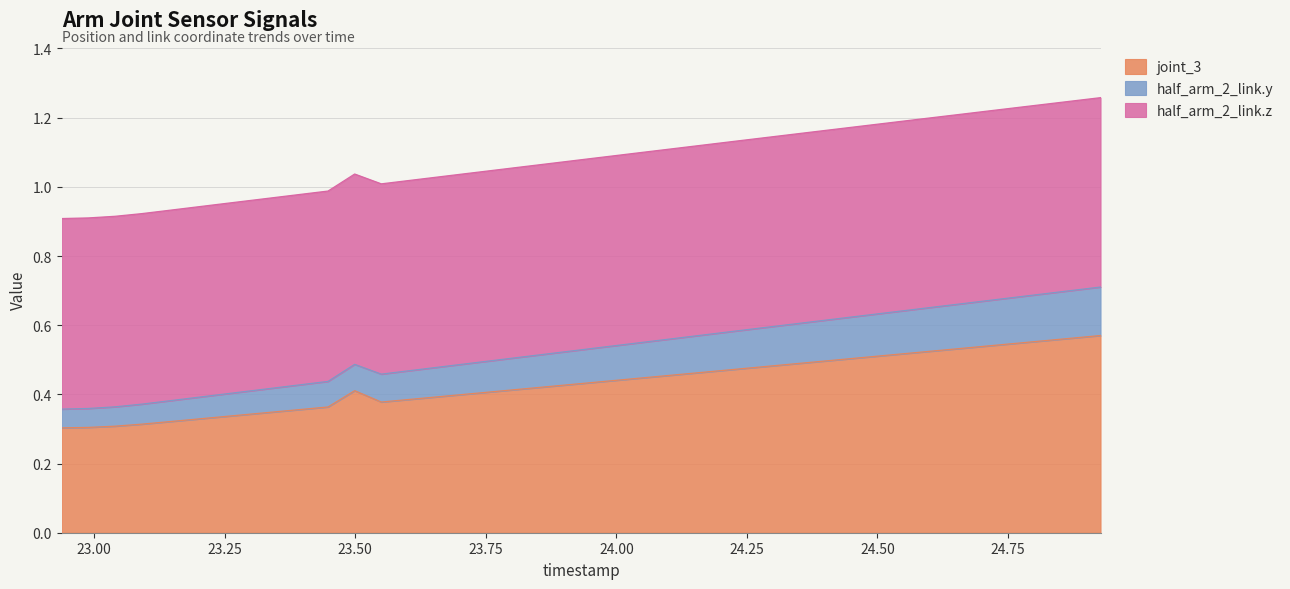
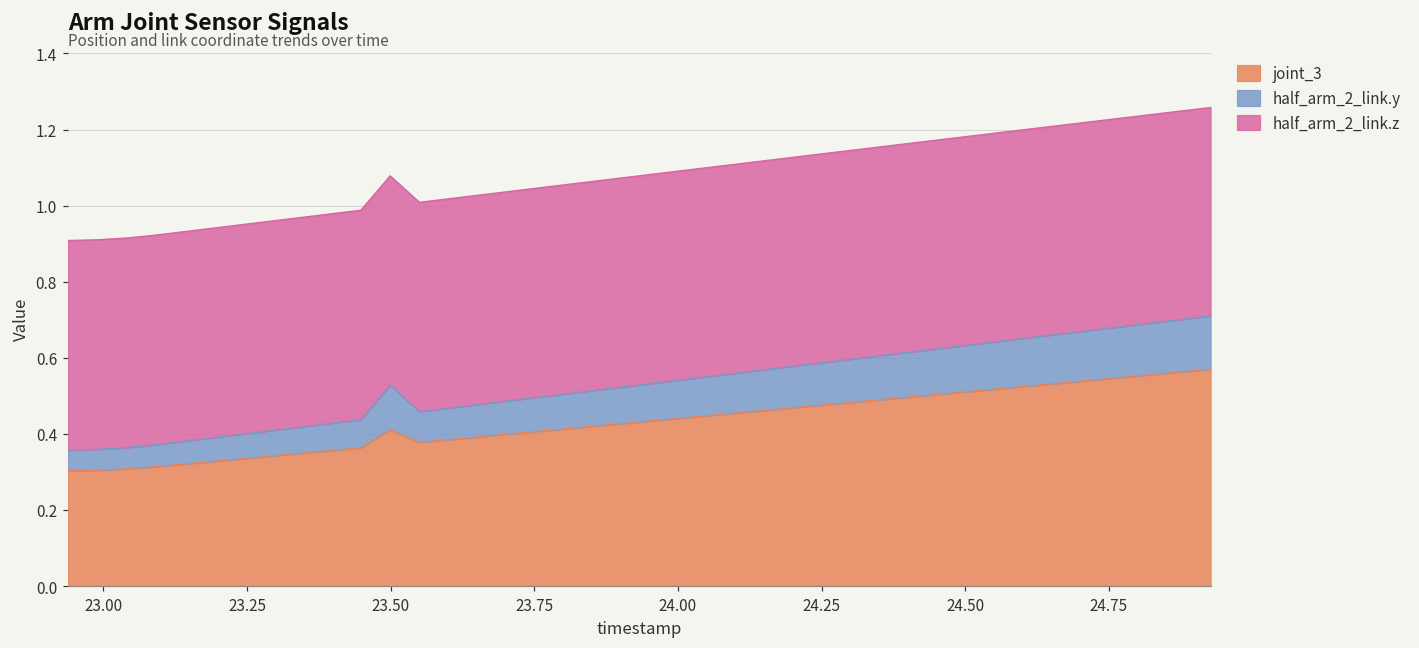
half_arm_2_link.y, 23.50: 0.08 -> 0.12
